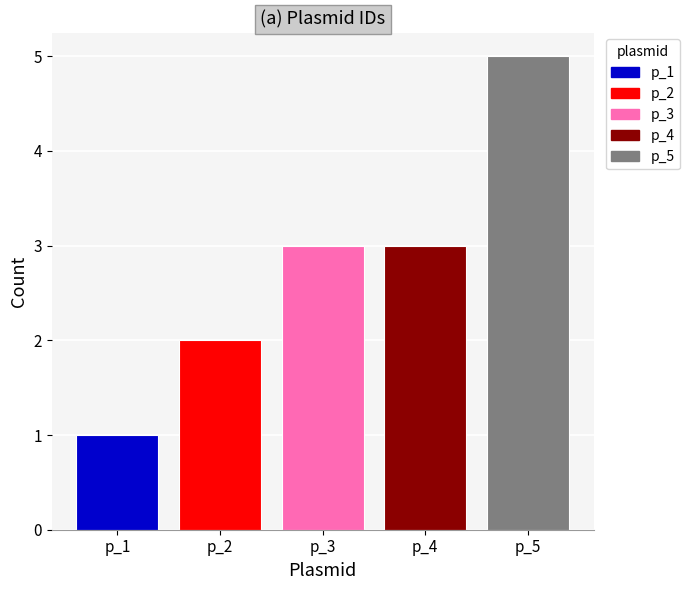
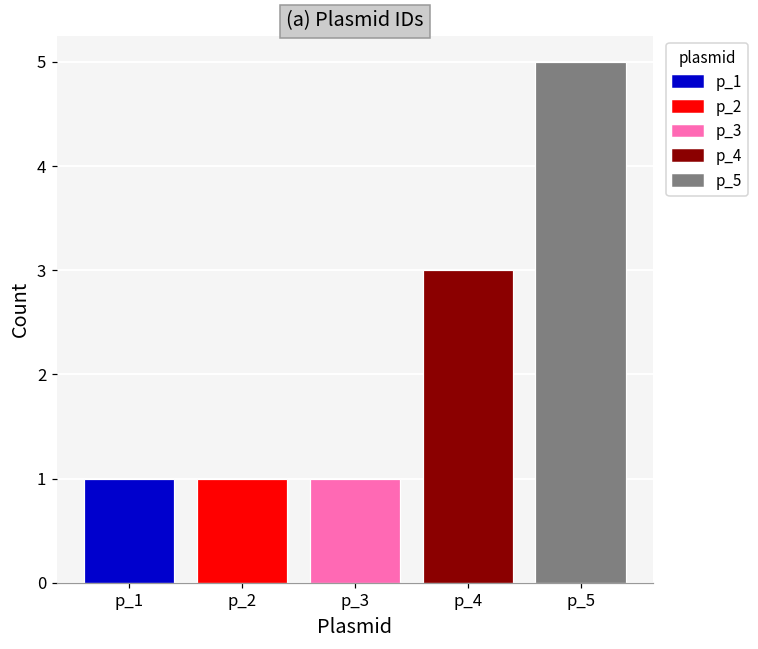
p_2: 2 -> 1
p_3: 3 -> 1
